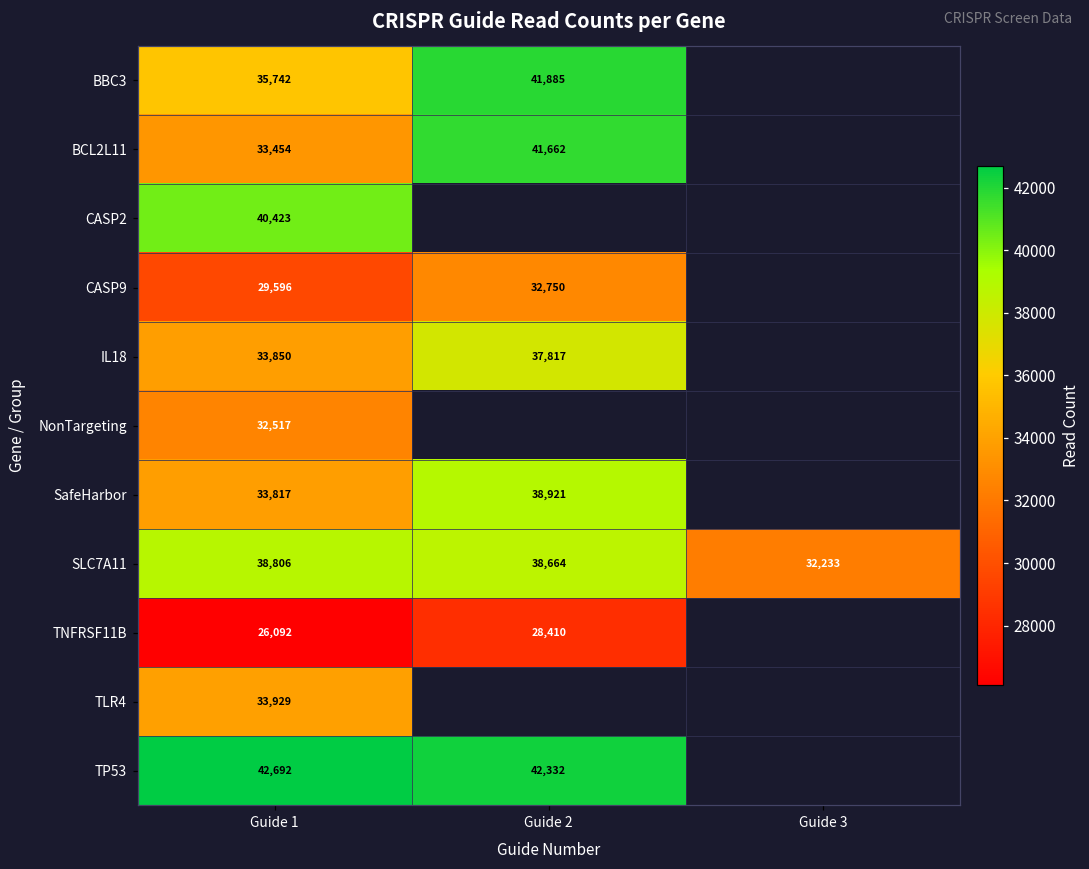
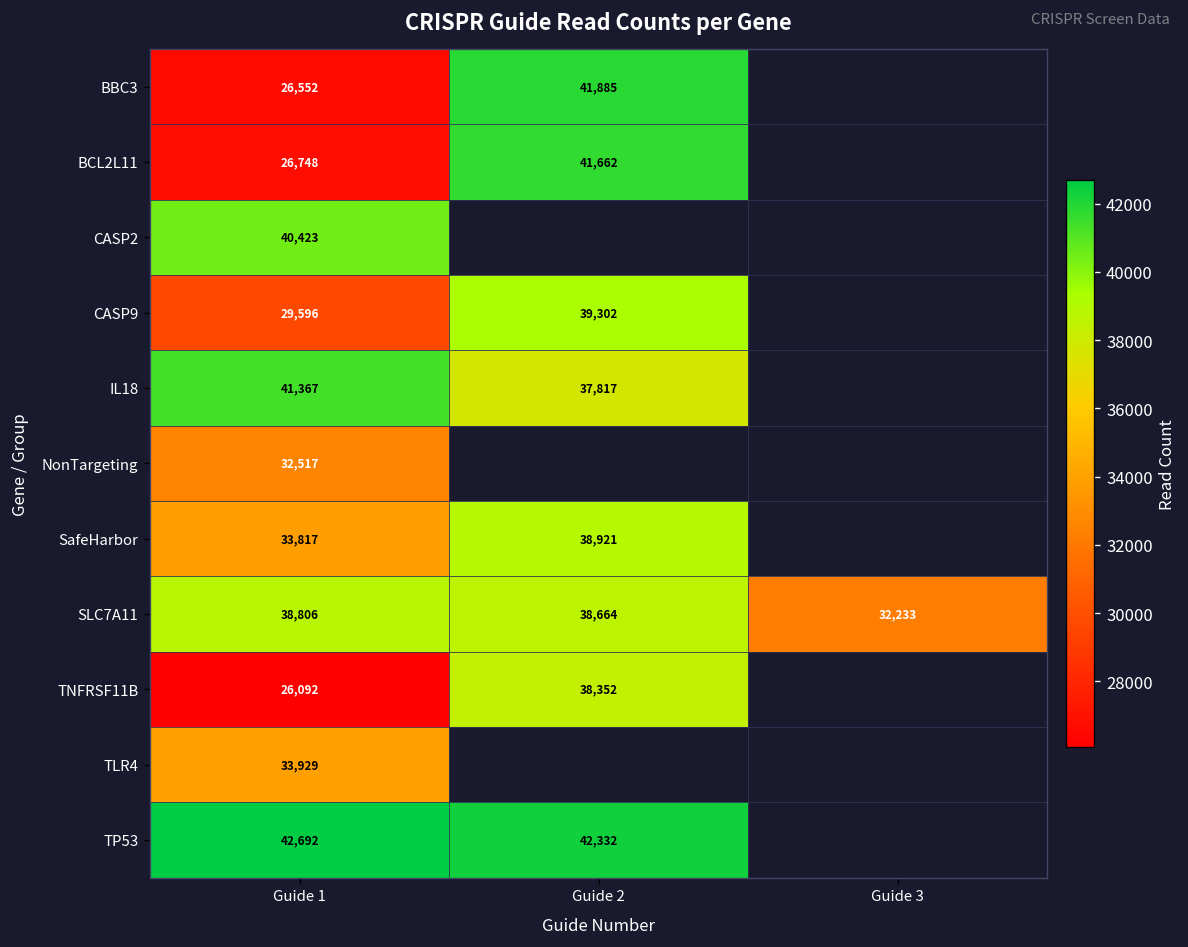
BBC3, Guide 1: 35,742 -> 26,552
BCL2L11, Guide 1: 33,454 -> 26,748
CASP9, Guide 2: 32,750 -> 39,302
IL18, Guide 1: 33,850 -> 41,367
TNFRSF11B, Guide 2: 28,410 -> 38,352
